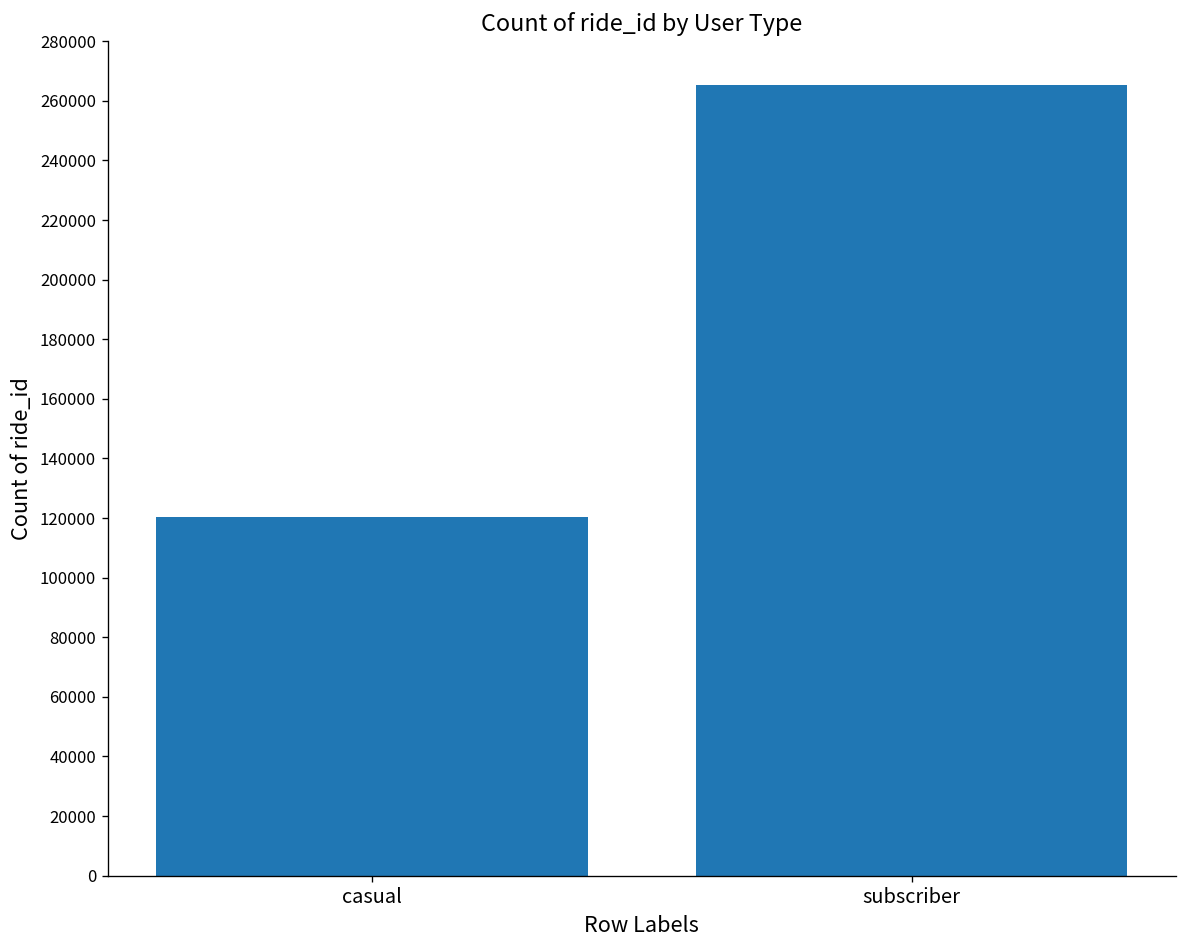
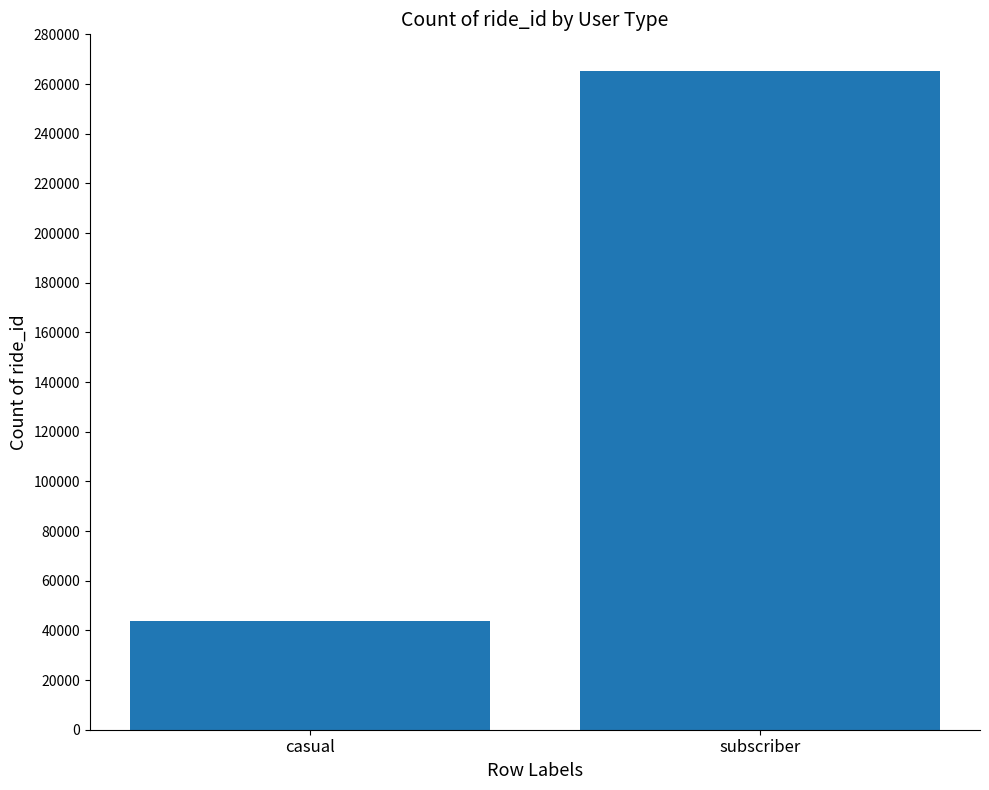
casual: 120000 -> 44000
